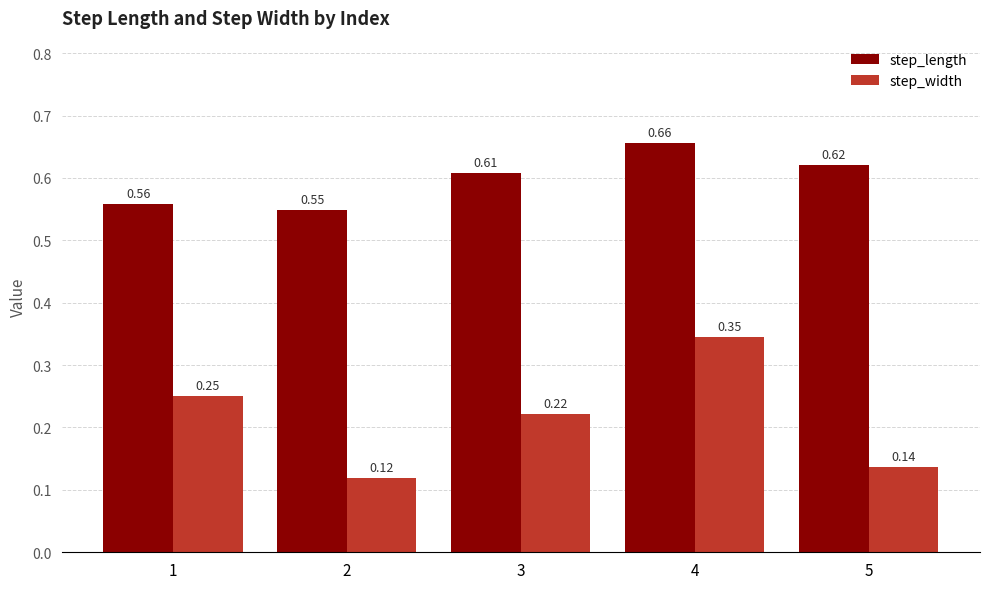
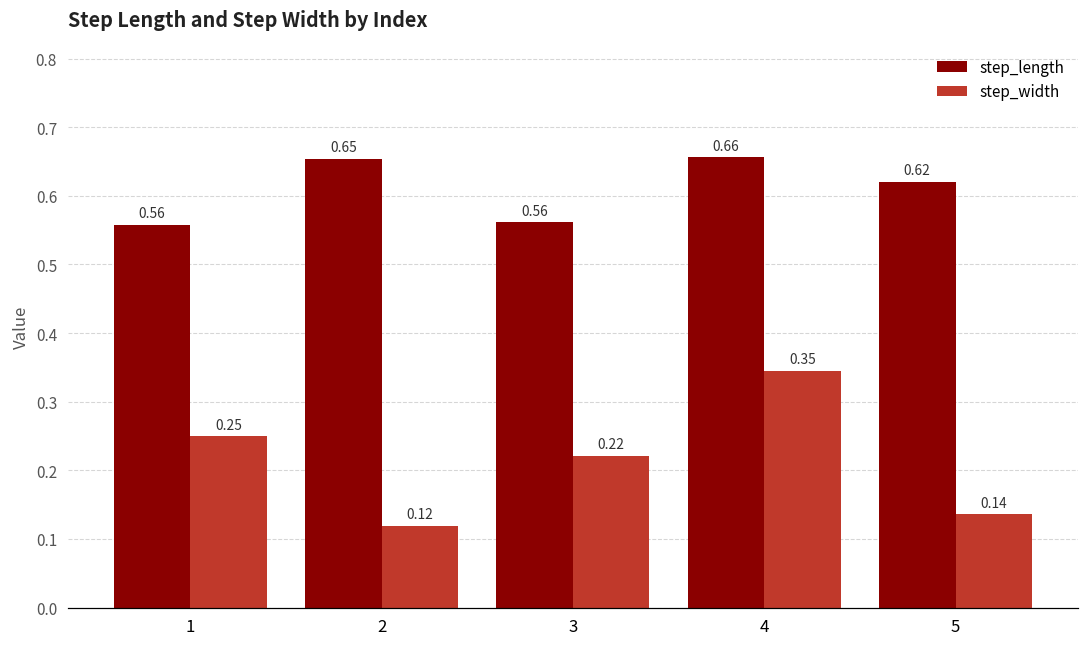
step_length, 2: 0.55 -> 0.65
step_length, 3: 0.61 -> 0.56
